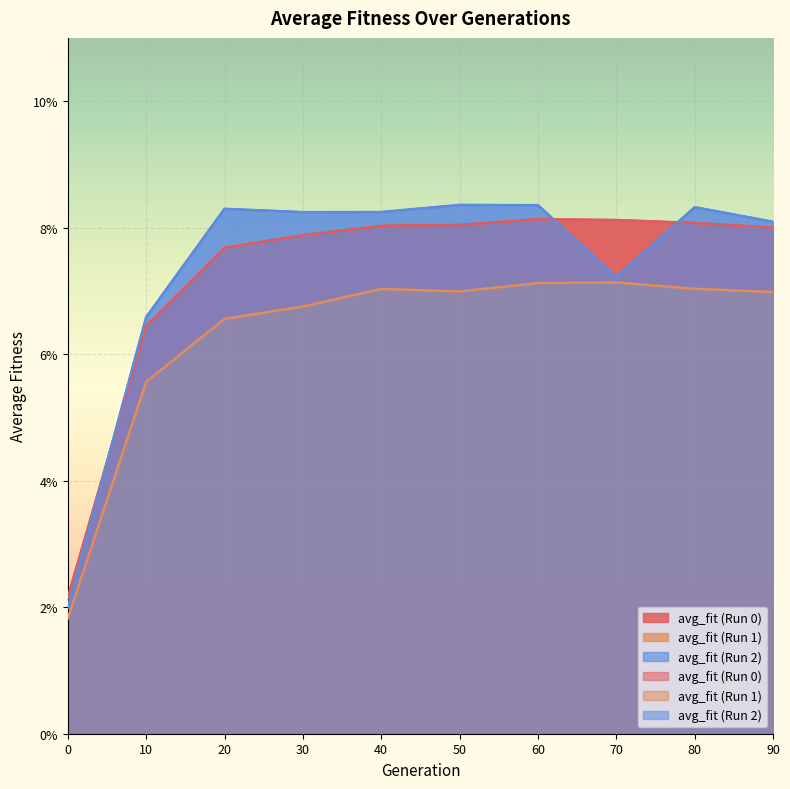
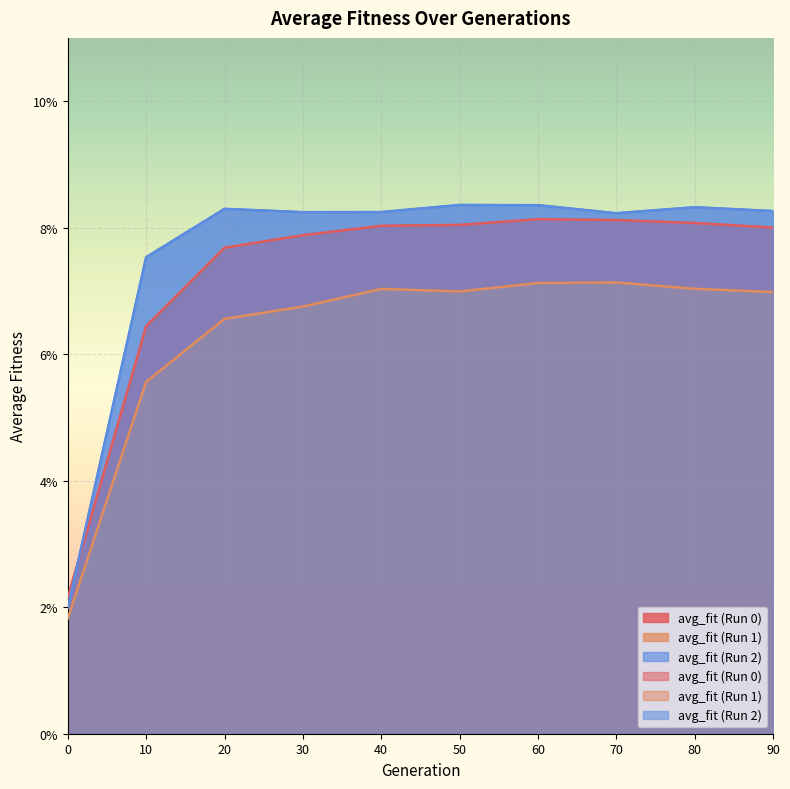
avg_fit (Run 2), 10: 6.6% -> 7.5%
avg_fit (Run 2), 70: 7.2% -> 8.2%
avg_fit (Run 2), 90: 8.1% -> 8.3%
